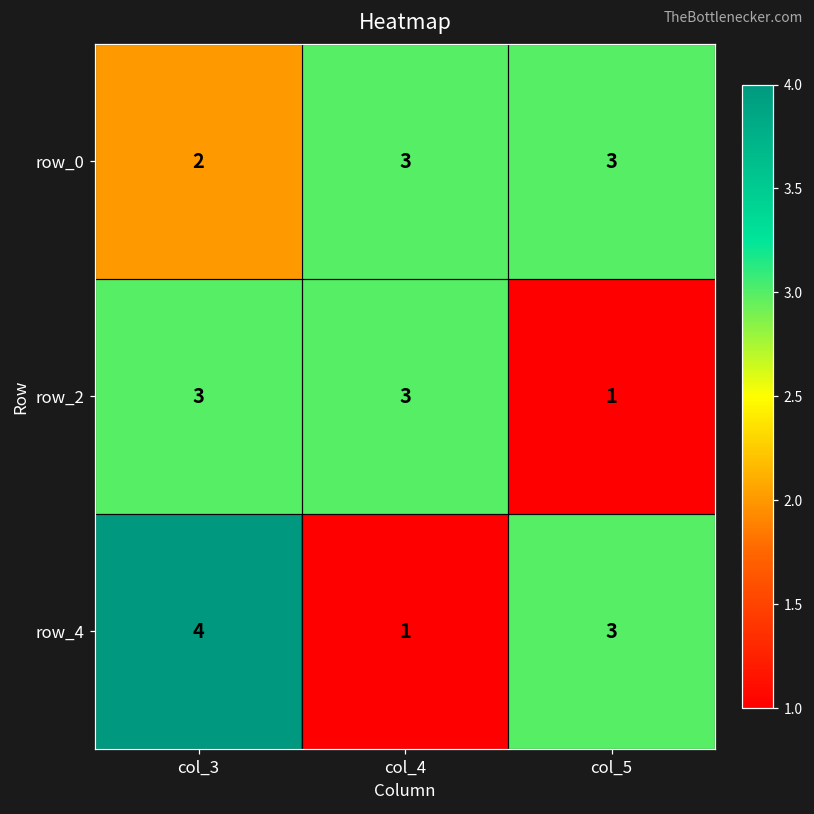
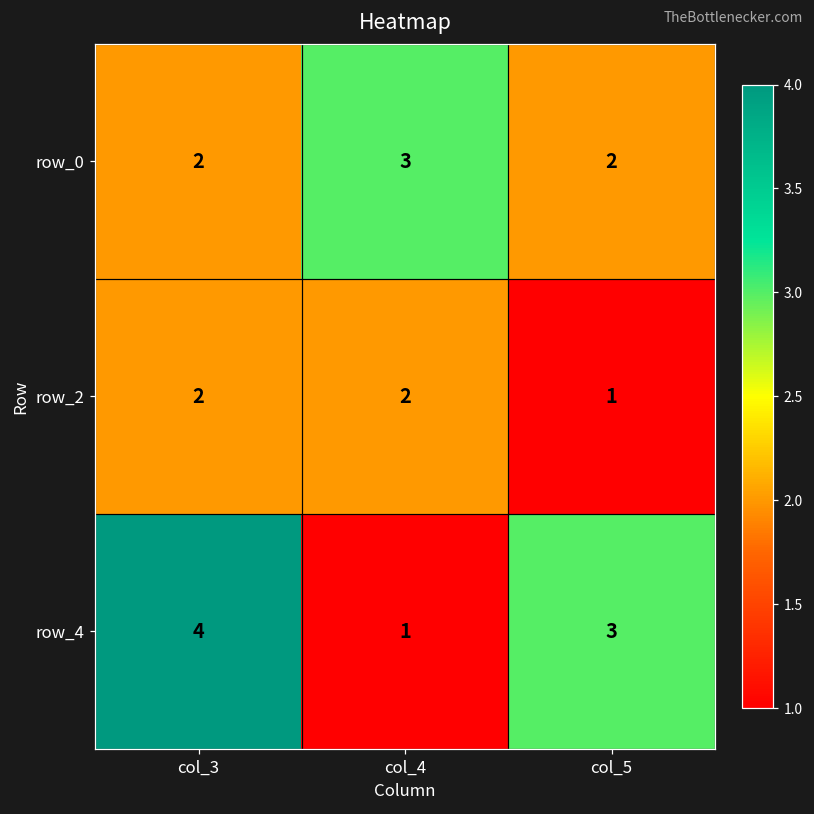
row_0, col_5: 3 -> 2
row_2, col_3: 3 -> 2
row_2, col_4: 3 -> 2
